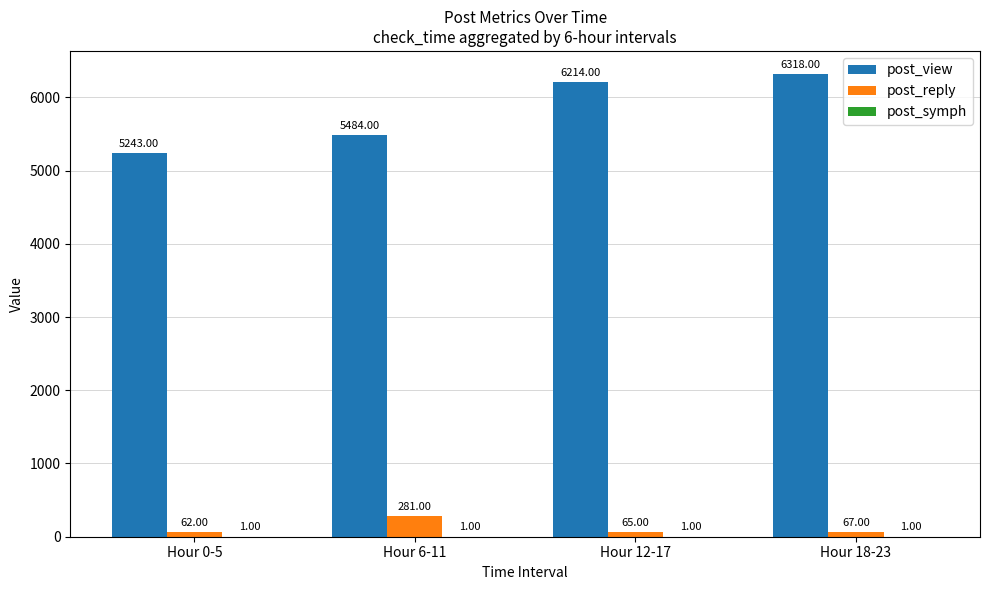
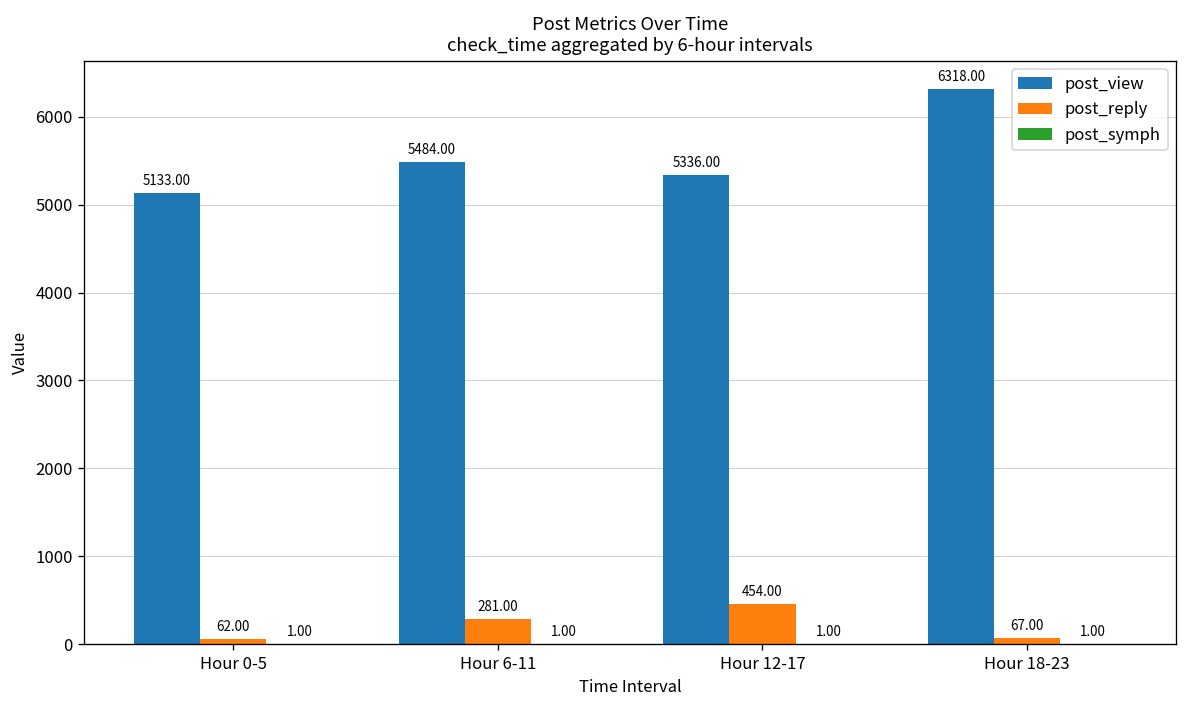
post_view, Hour 0-5: 5243.00 -> 5133.00
post_view, Hour 12-17: 6214.00 -> 5336.00
post_reply, Hour 12-17: 65.00 -> 454.00
